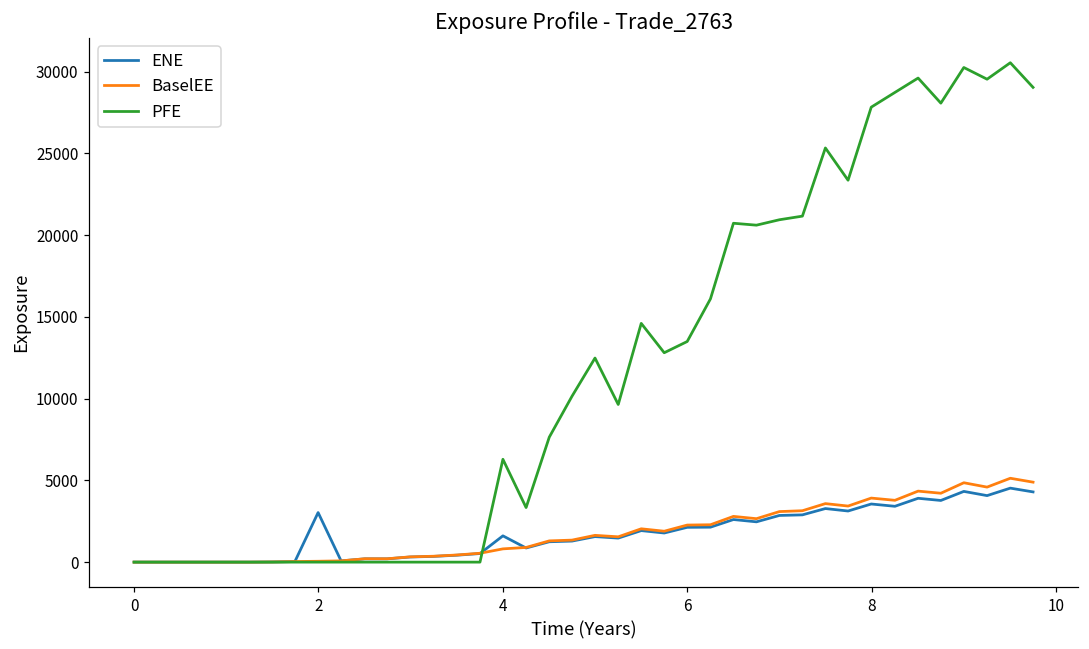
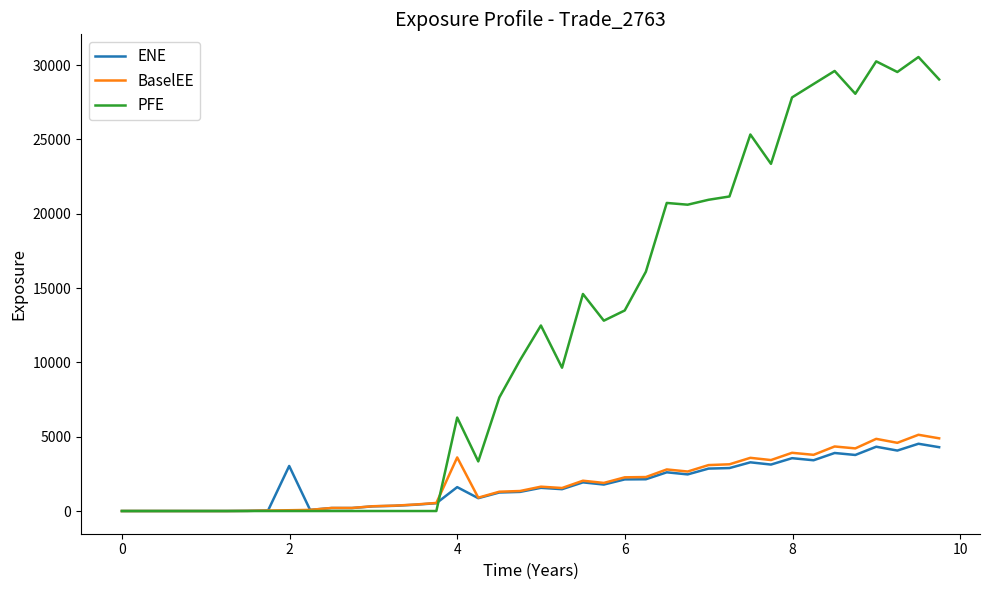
BaselEE, 4: 800 -> 3600
